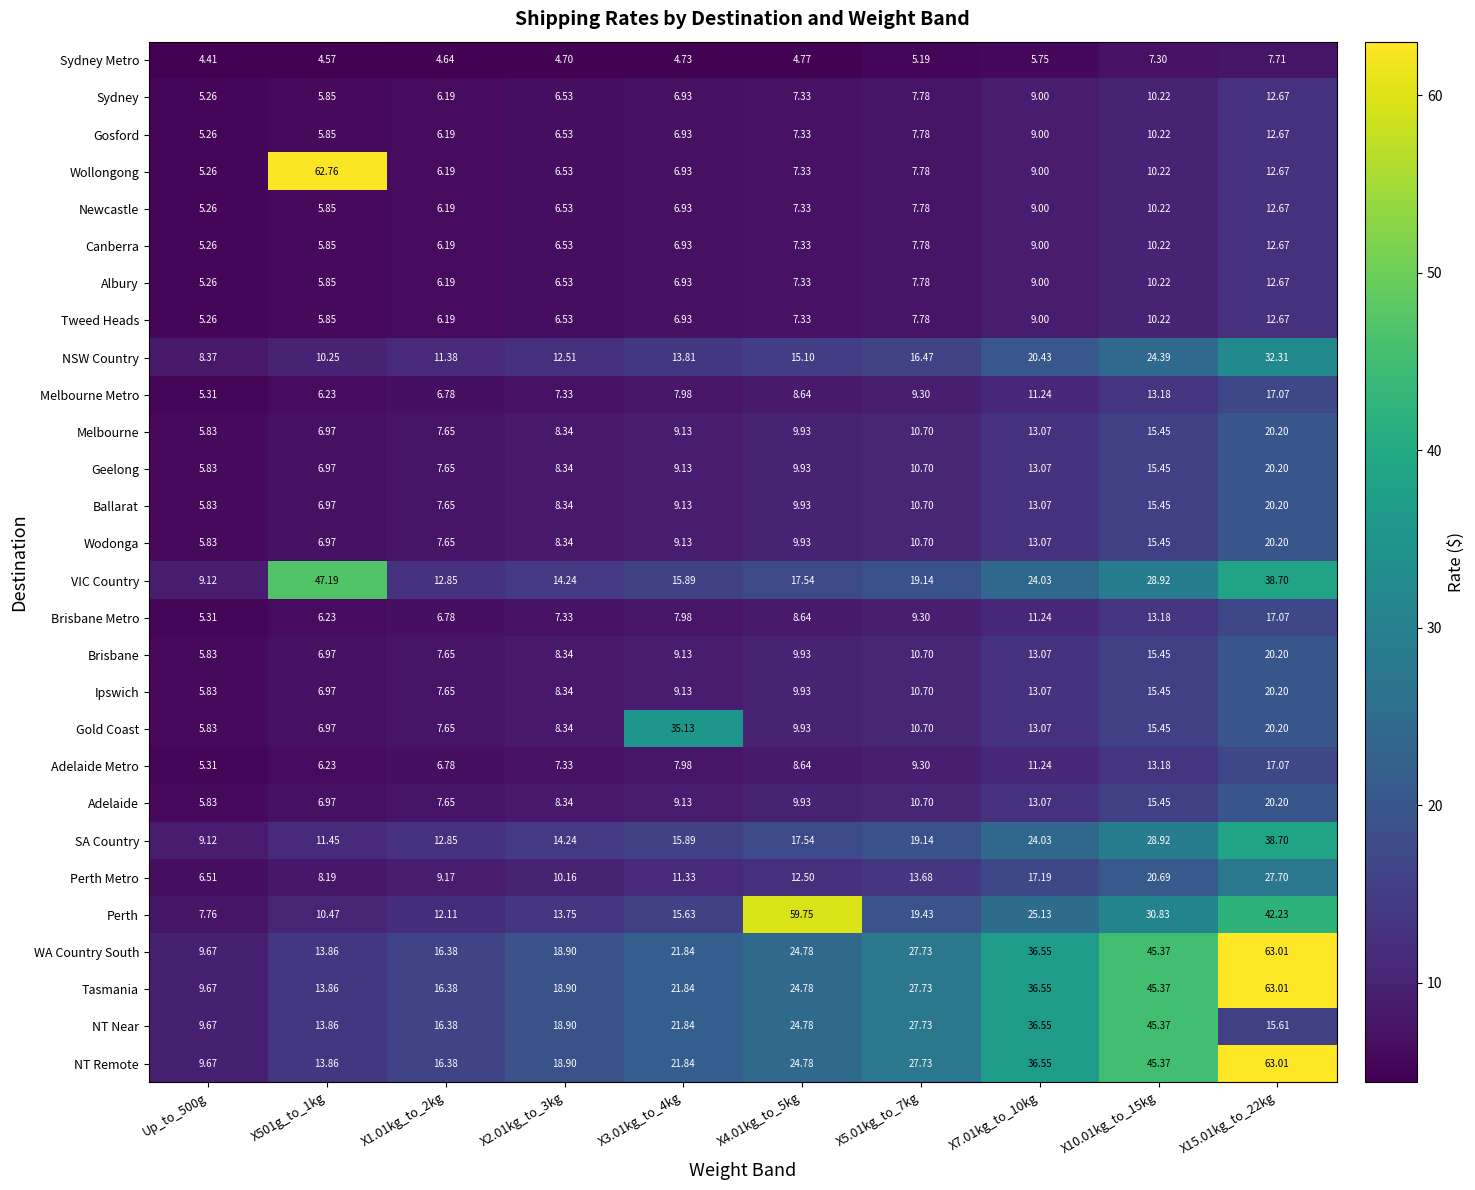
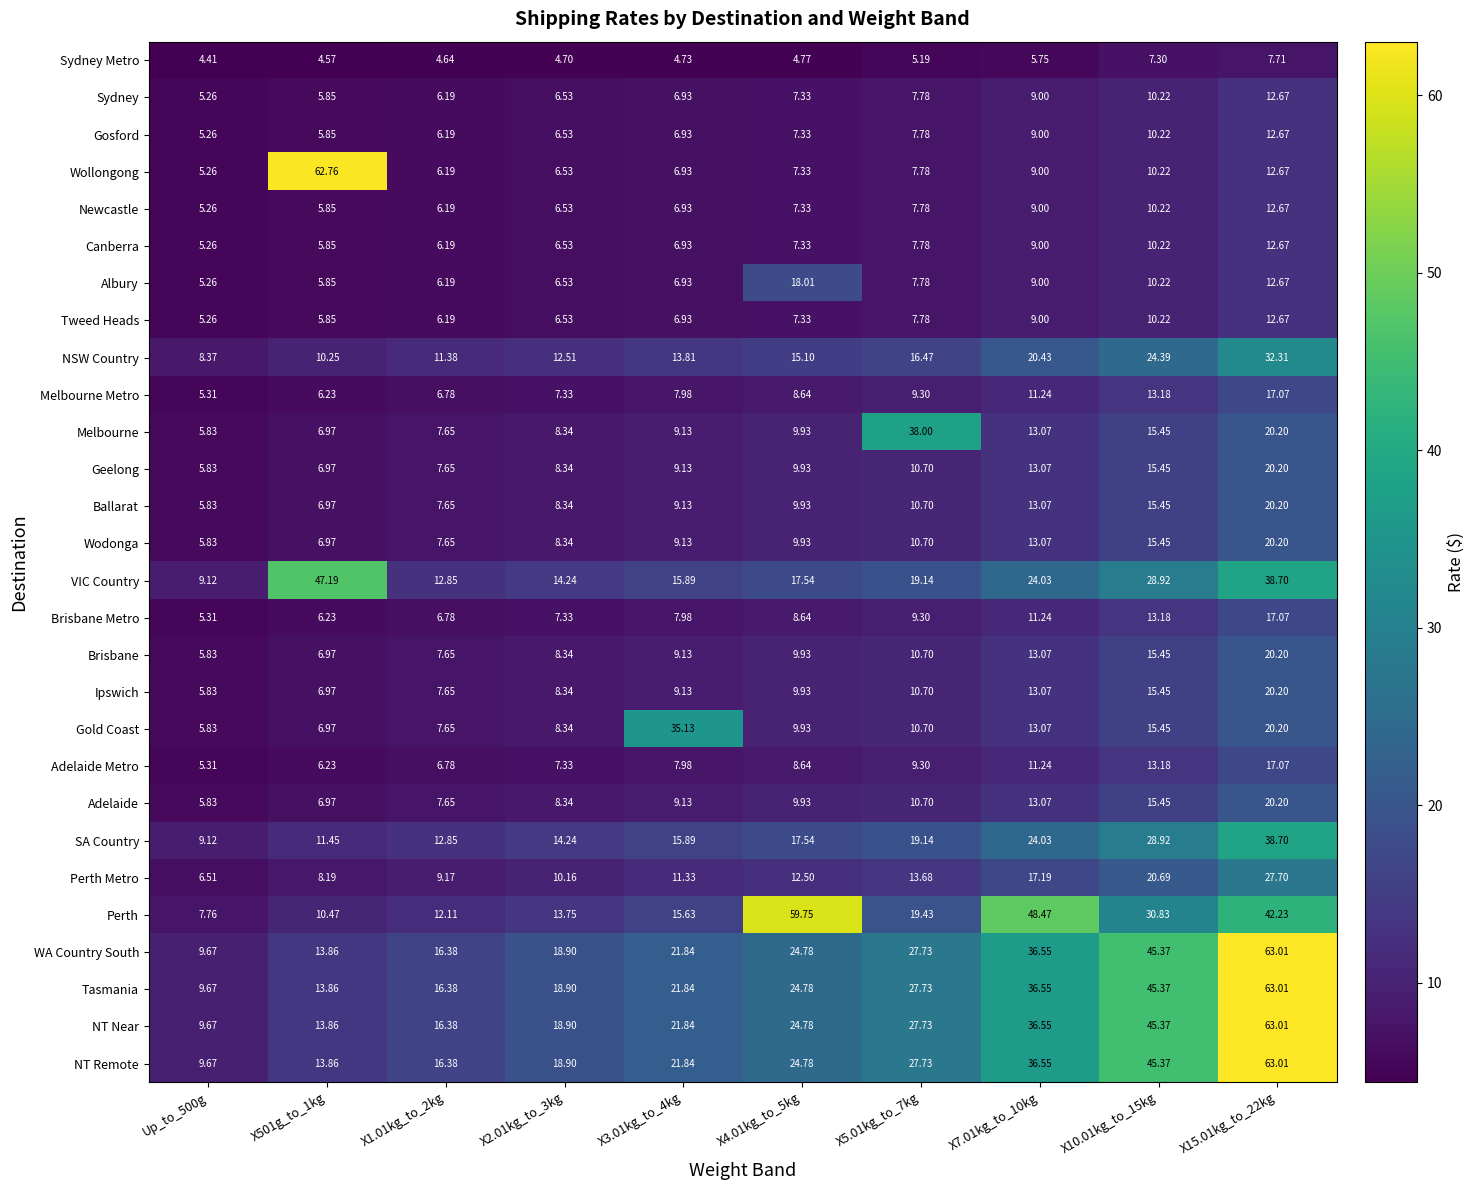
Albury, X4.01kg_to_5kg: 7.33 -> 18.01
Melbourne, X5.01kg_to_7kg: 10.70 -> 38.00
Perth, X7.01kg_to_10kg: 25.13 -> 48.47
NT Near, X15.01kg_to_22kg: 15.61 -> 63.01
